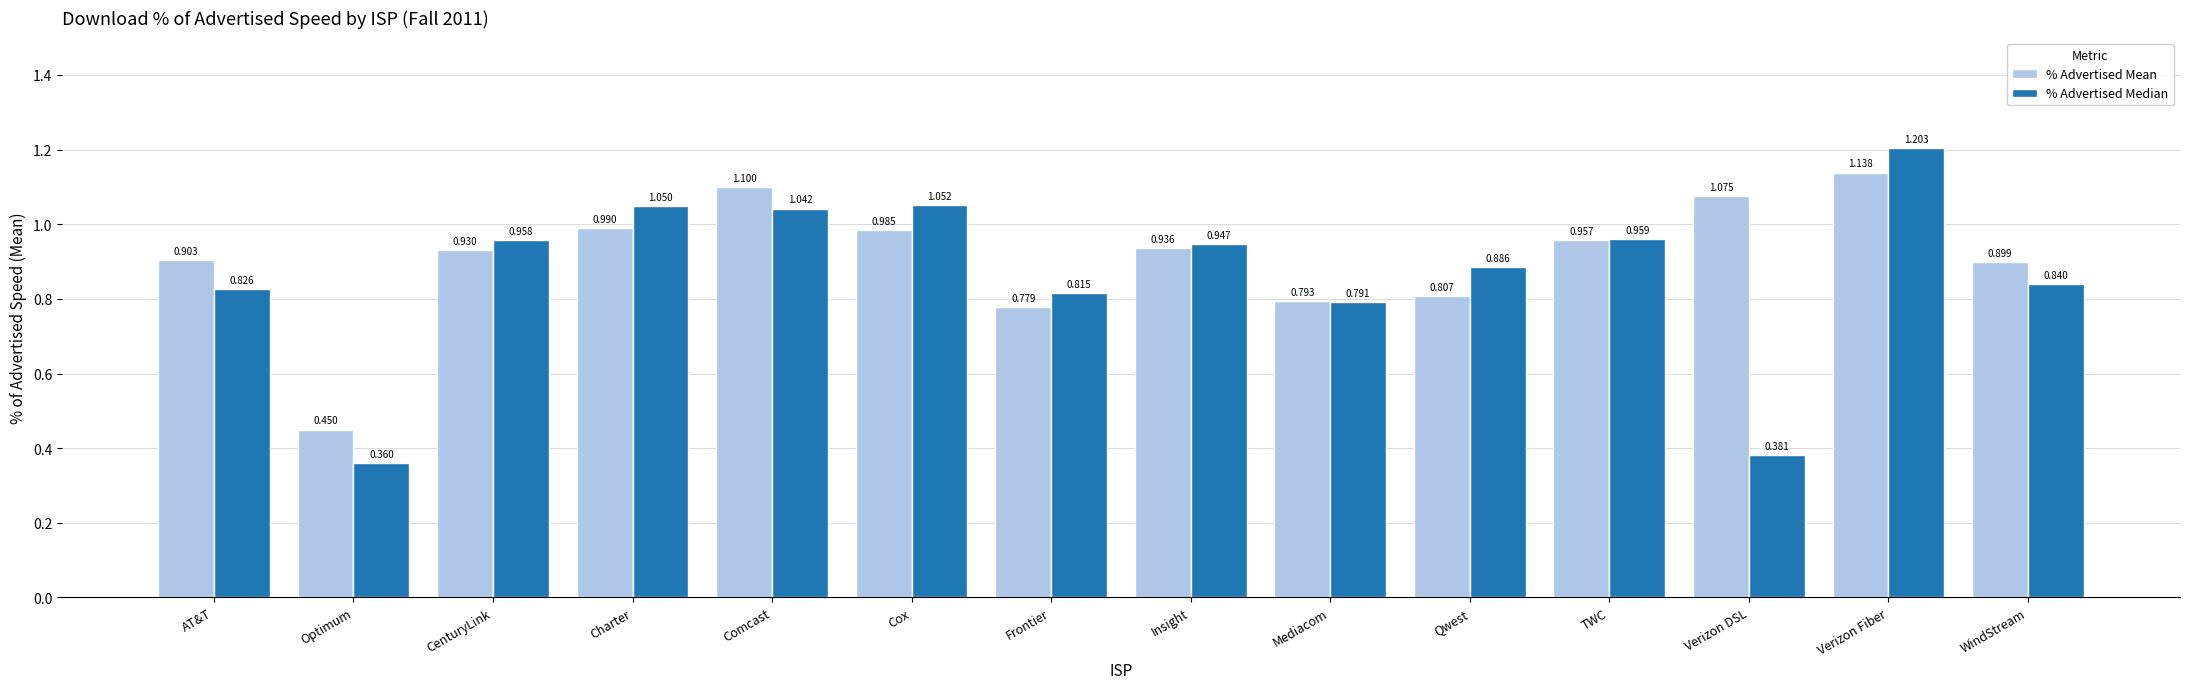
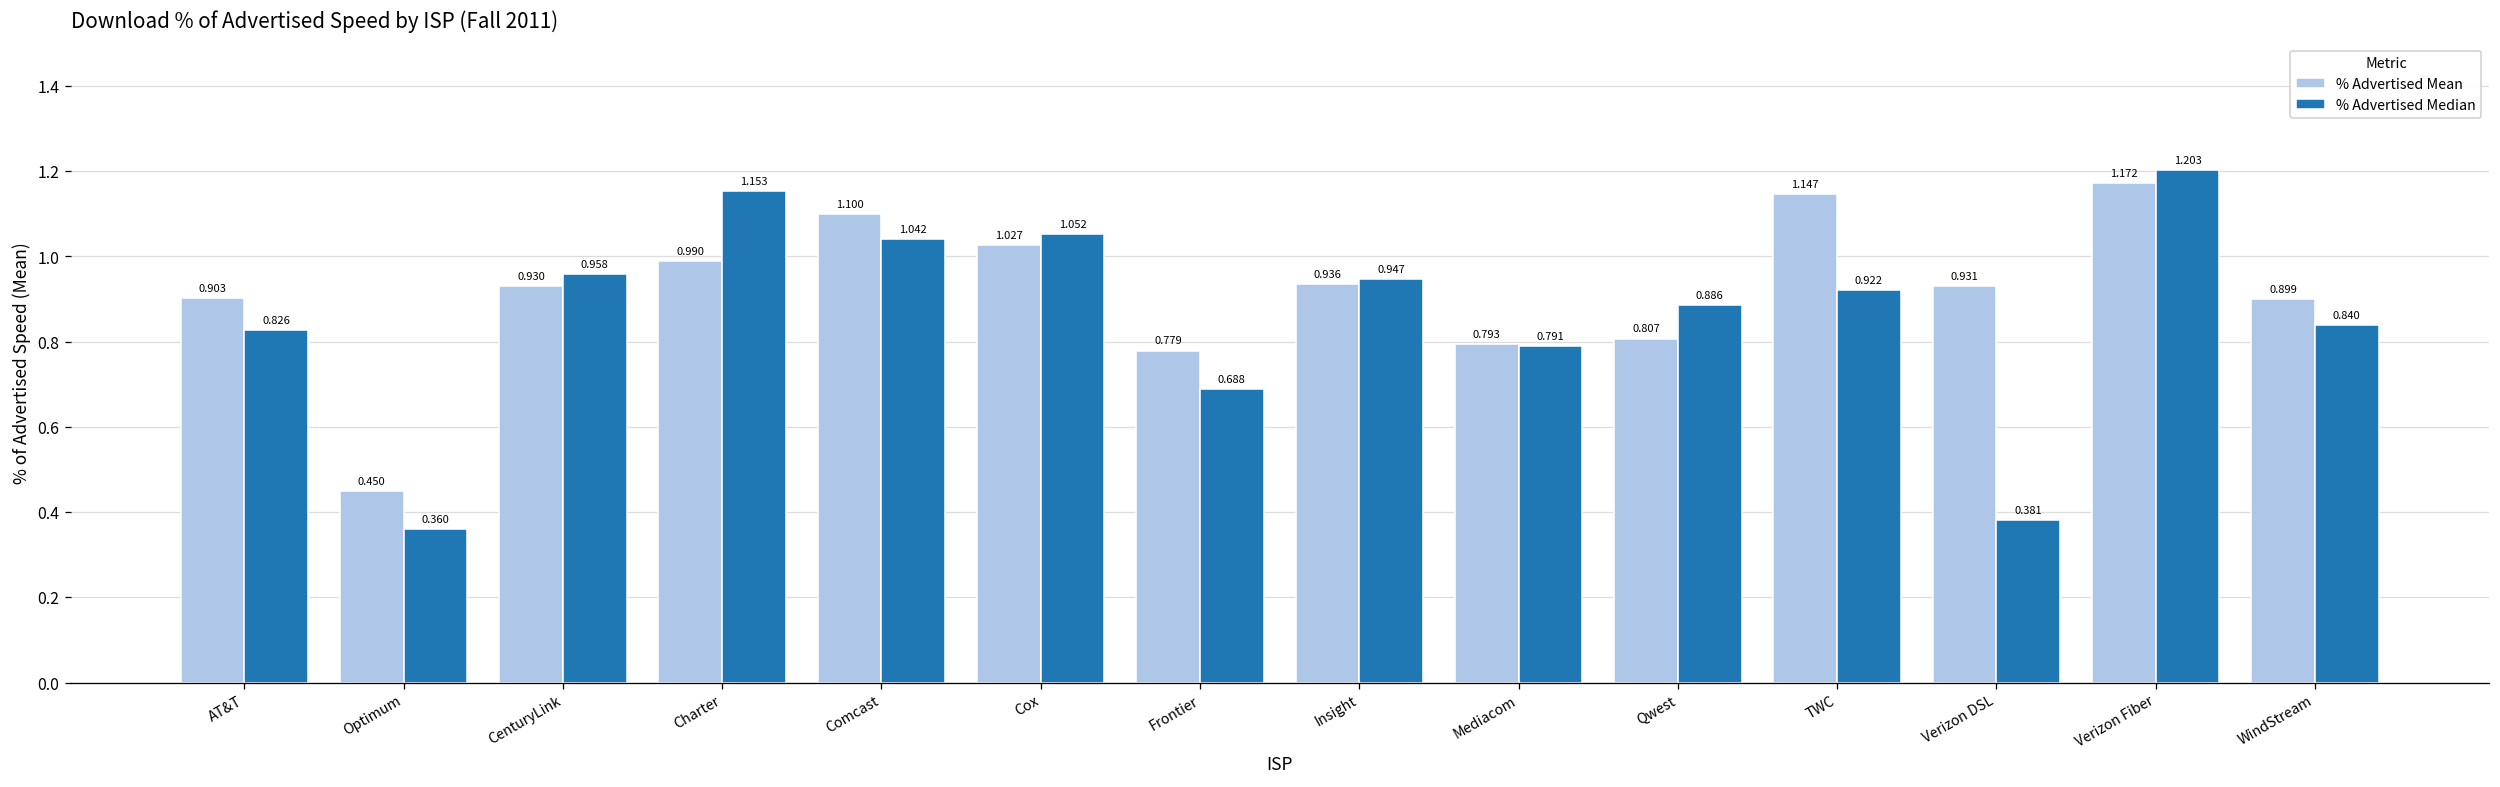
% Advertised Median, Charter: 1.050 -> 1.153
% Advertised Mean, Cox: 0.985 -> 1.027
% Advertised Median, Frontier: 0.815 -> 0.688
% Advertised Mean, TWC: 0.957 -> 1.147
% Advertised Median, TWC: 0.959 -> 0.922
% Advertised Mean, Verizon DSL: 1.075 -> 0.931
% Advertised Mean, Verizon Fiber: 1.138 -> 1.172
